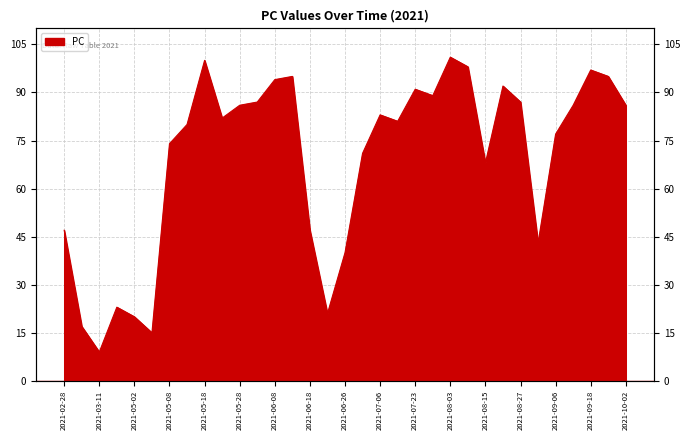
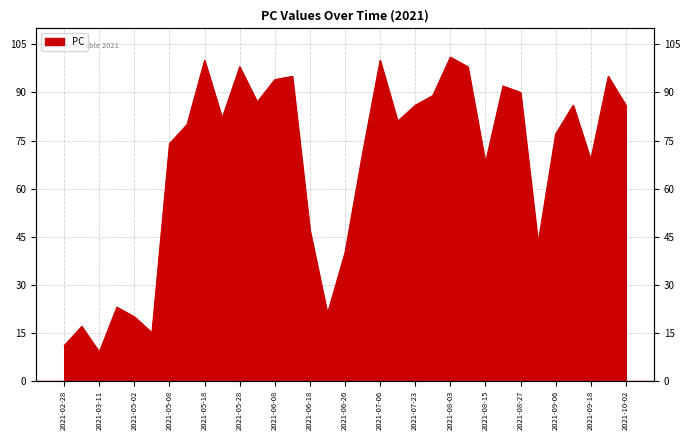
2021-02-28: 47 -> 11
2021-05-28: 86 -> 98
2021-07-06: 83 -> 100
2021-07-23: 91 -> 86
2021-08-27: 87 -> 90
2021-09-18: 97 -> 69
